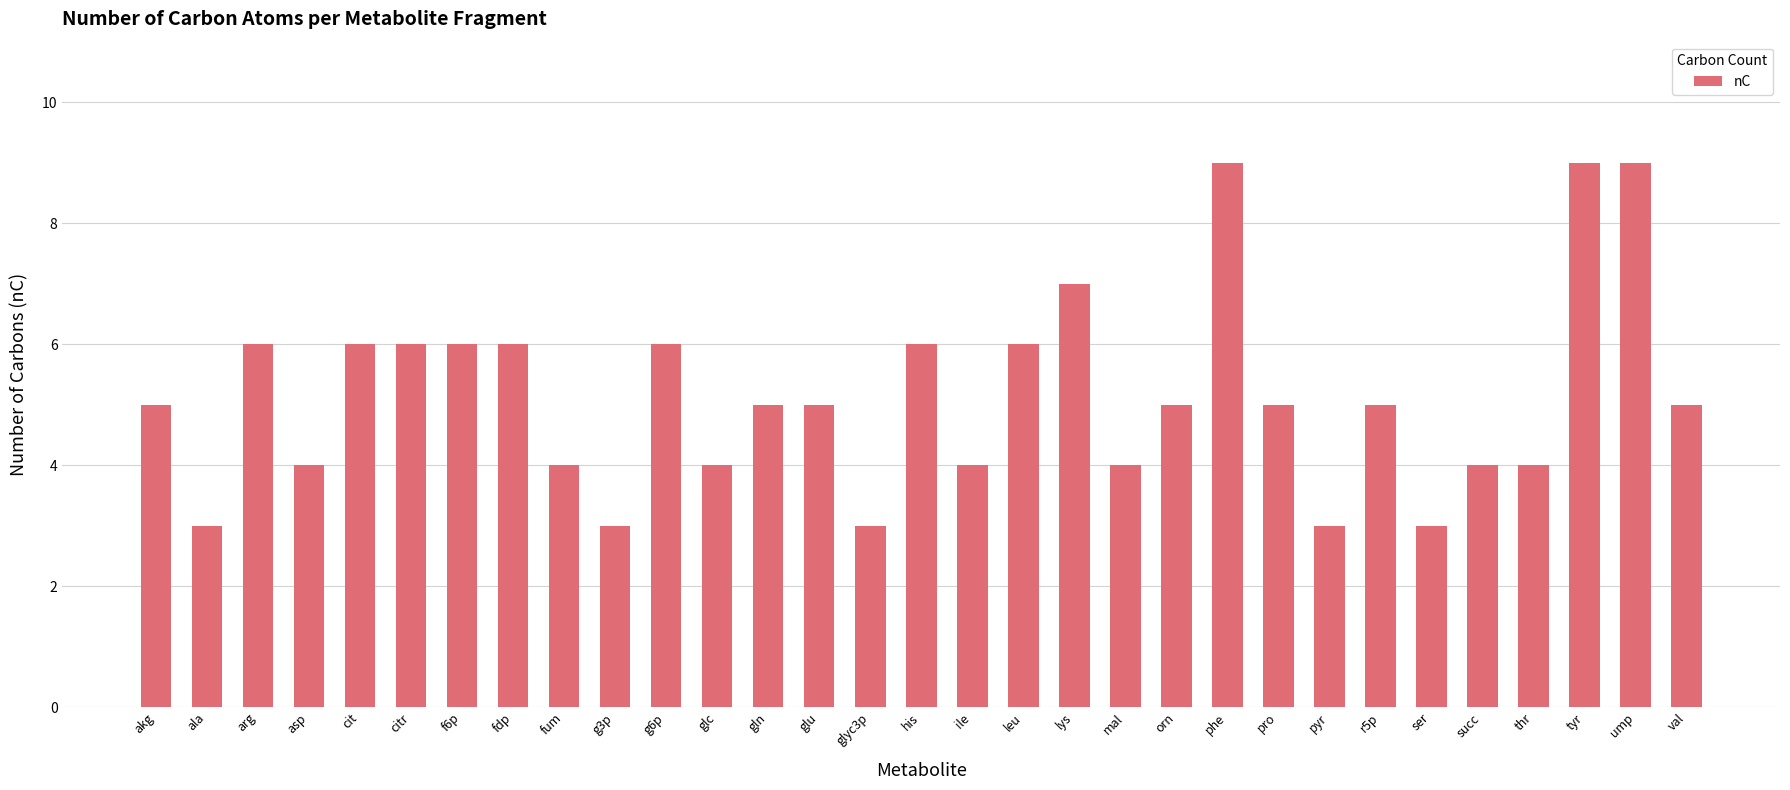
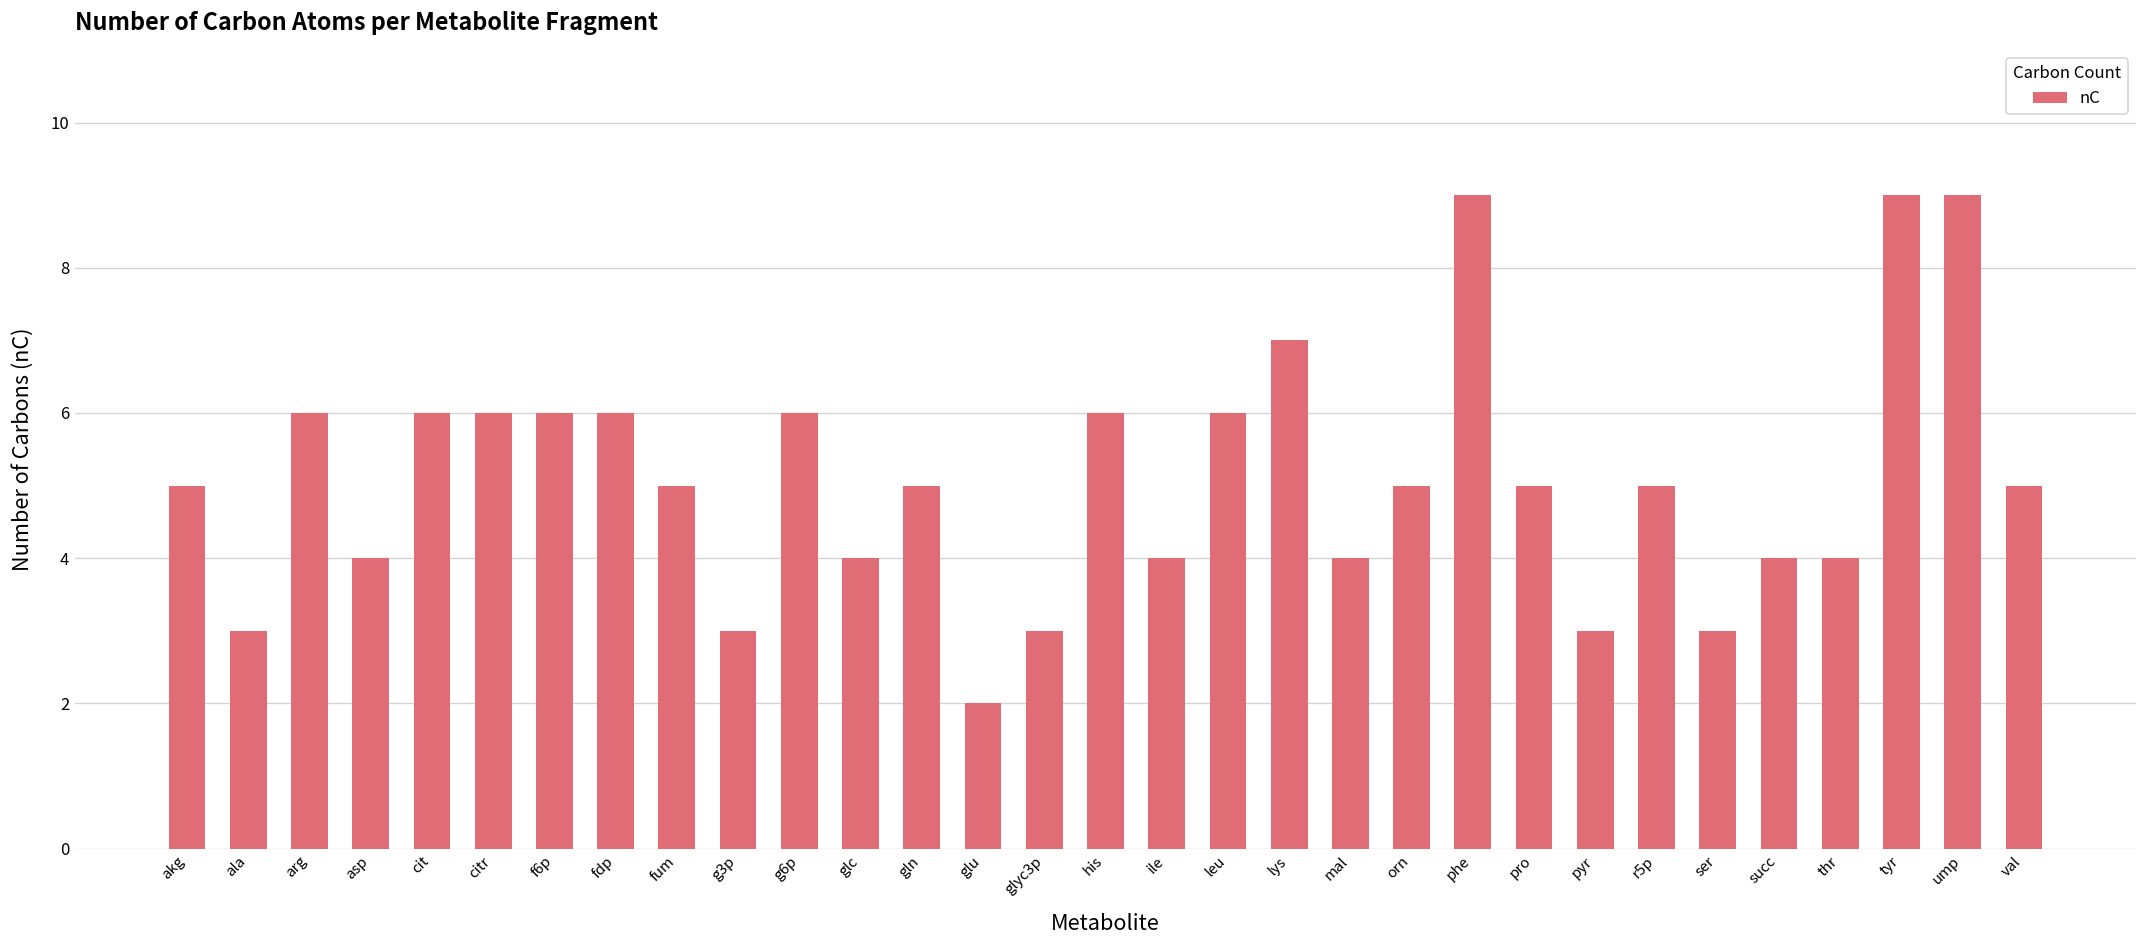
fum: 4 -> 5
glu: 5 -> 2
